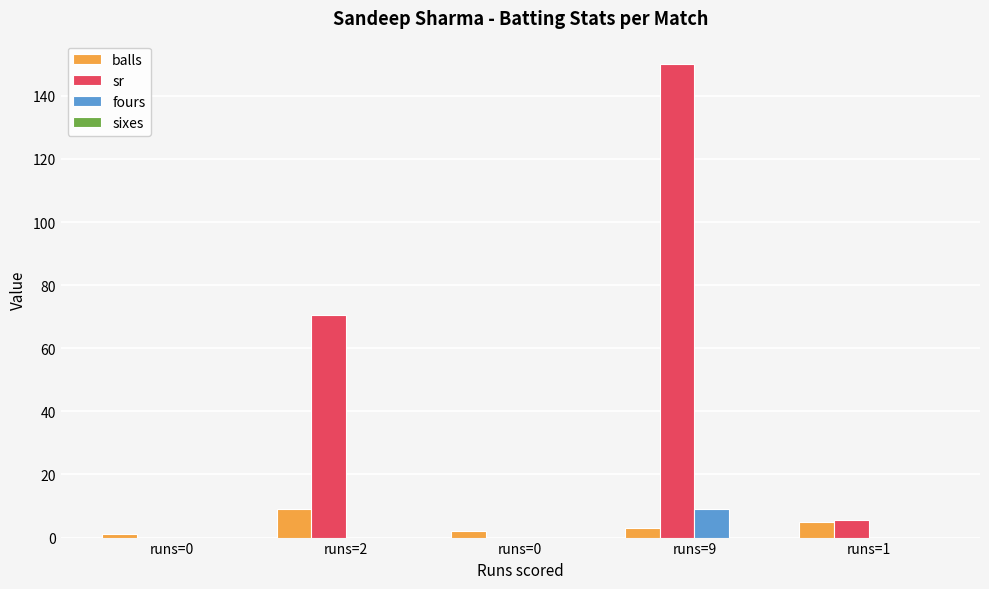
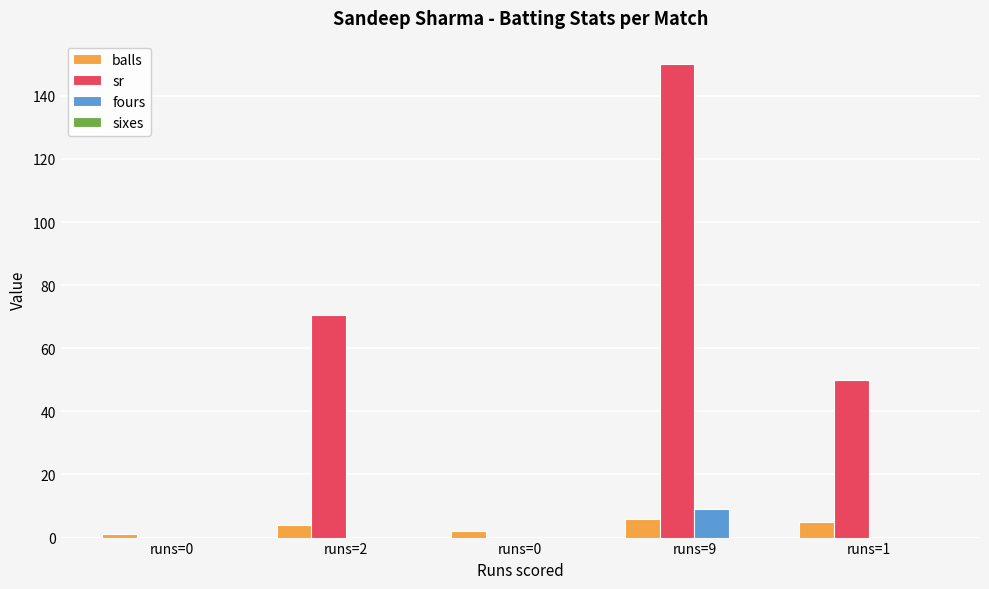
balls, runs=2: 9 -> 4
balls, runs=9: 3 -> 6
sr, runs=1: 6 -> 50
